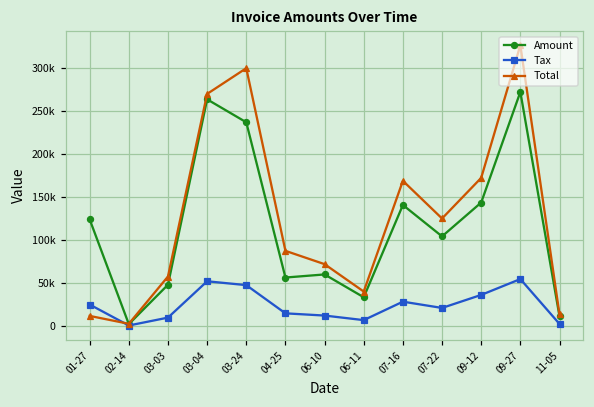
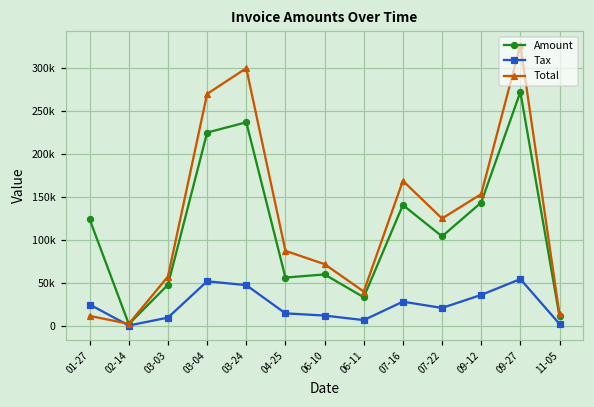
Amount, 03-04: 260000 -> 230000
Total, 09-12: 170000 -> 150000
